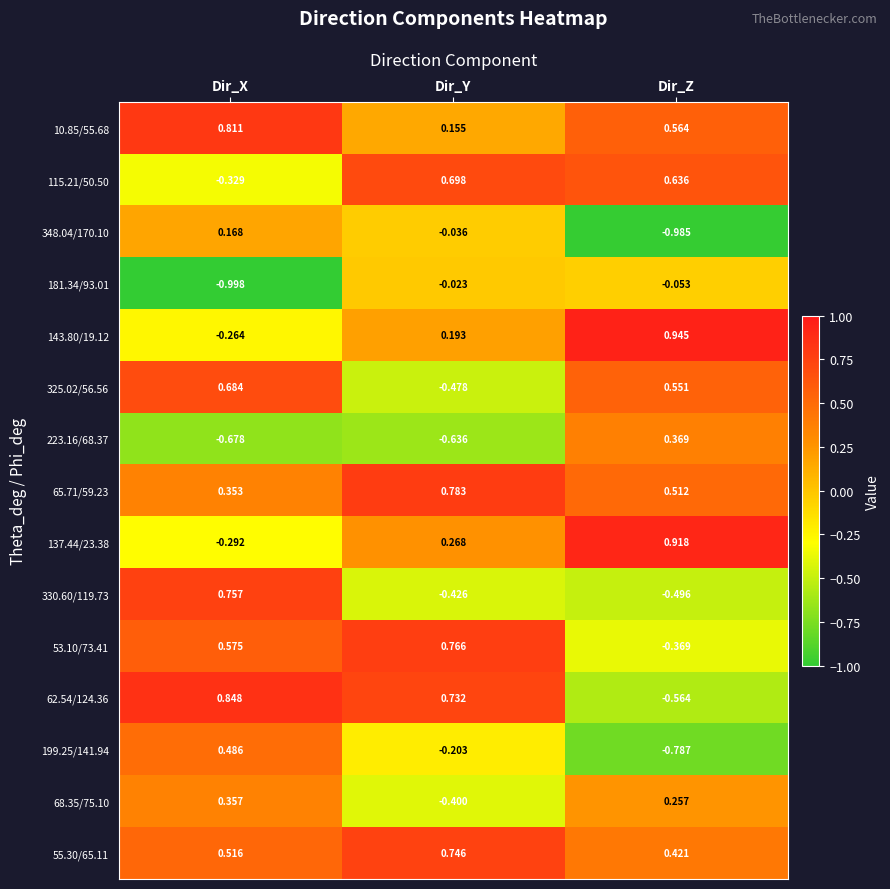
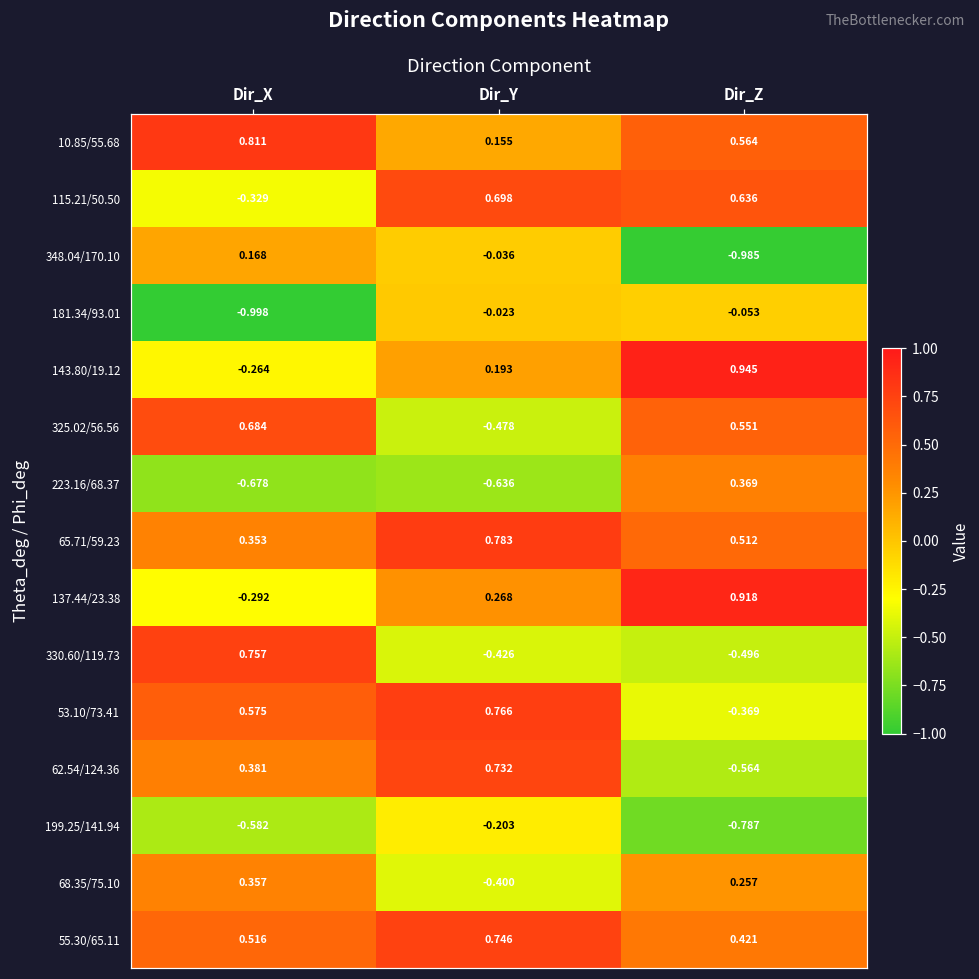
62.54/124.36, Dir_X: 0.848 -> 0.381
199.25/141.94, Dir_X: 0.486 -> -0.582
